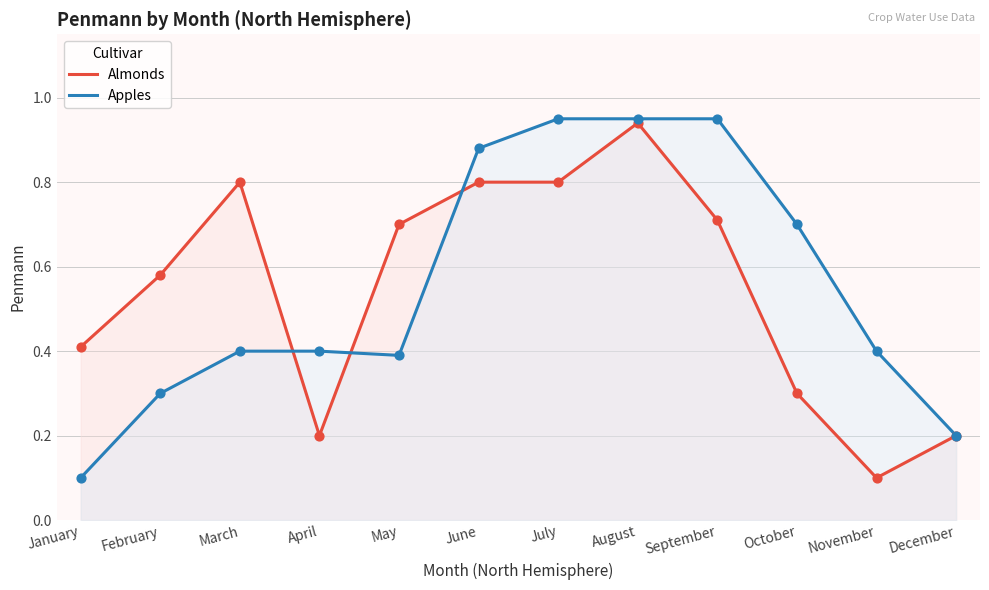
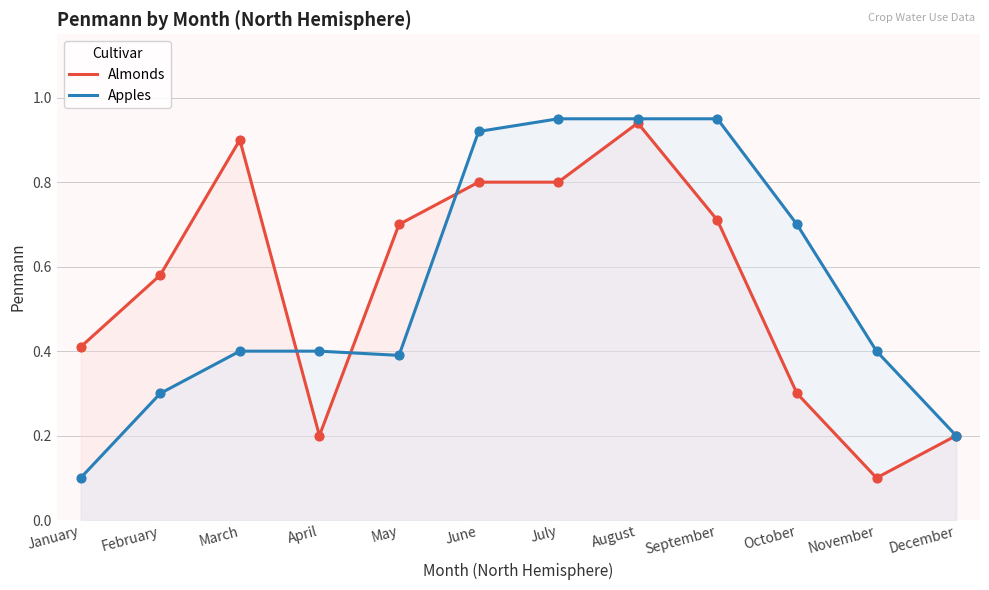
Almonds, March: 0.8 -> 0.9
Apples, June: 0.88 -> 0.92
